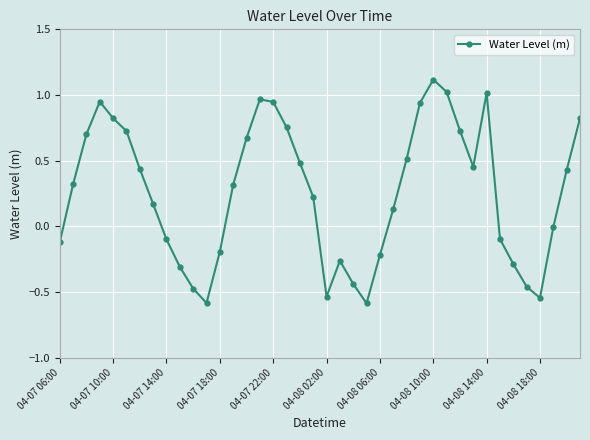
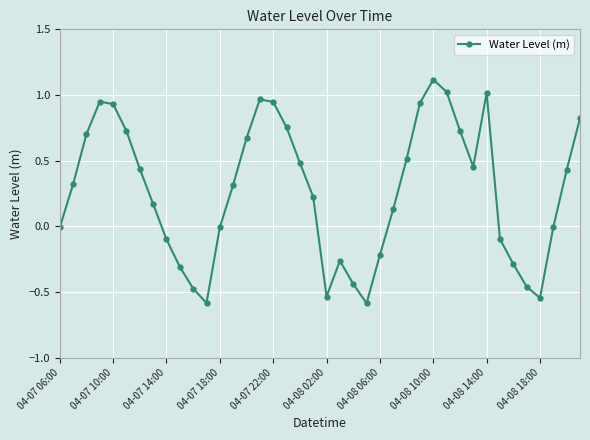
04-07 06:00: -0.12 -> -0.01
04-07 10:00: 0.82 -> 0.93
04-07 18:00: -0.19 -> -0.01
